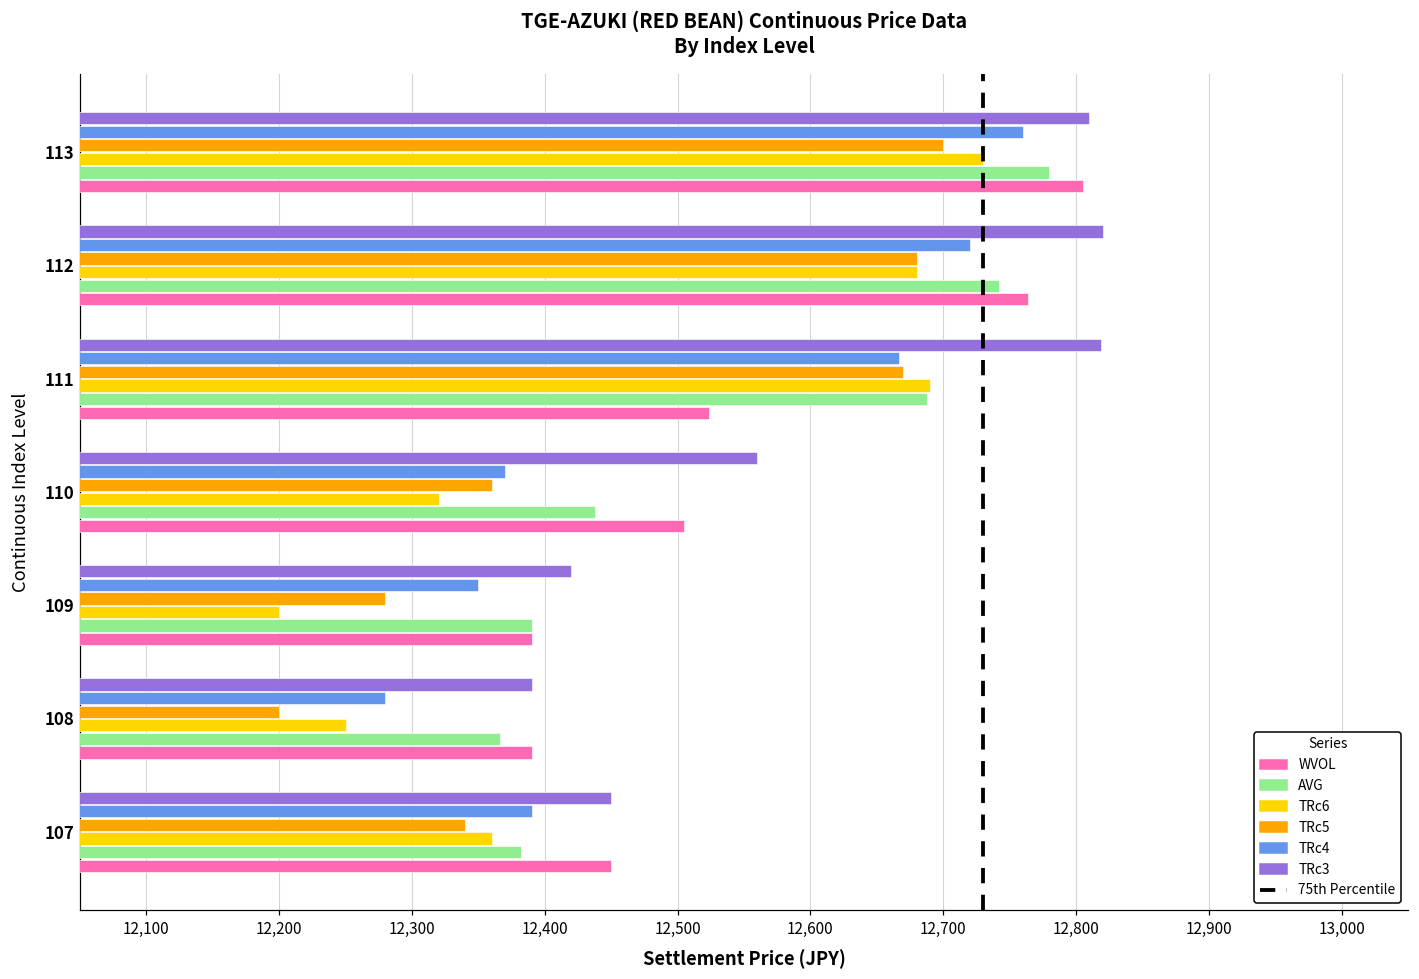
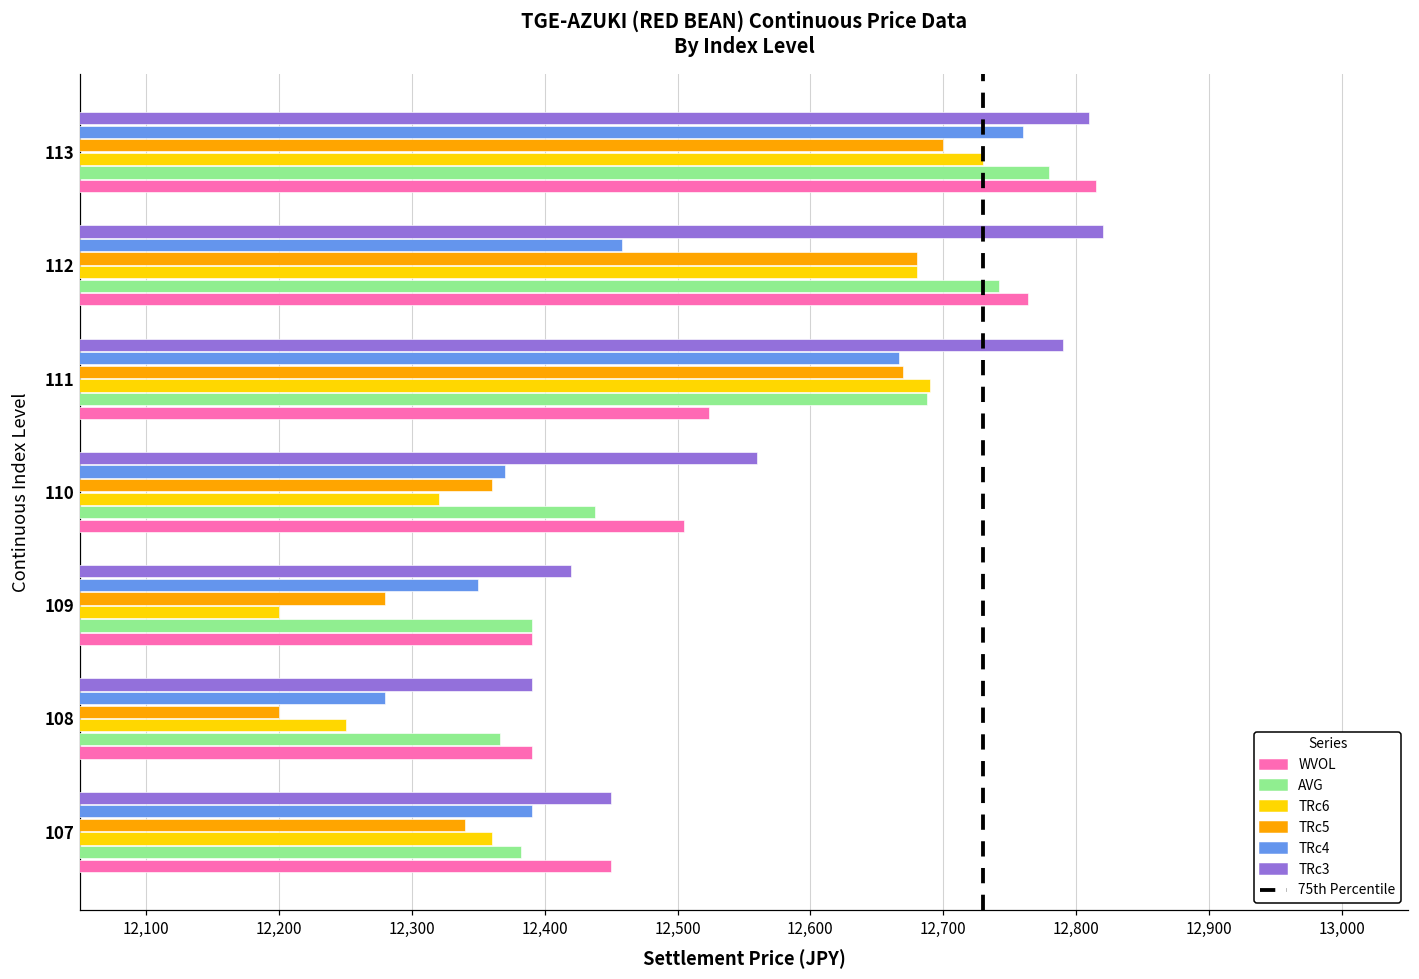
WVOL, 113: 12,805 -> 12,815
TRc4, 112: 12,720 -> 12,458
TRc3, 111: 12,819 -> 12,790
